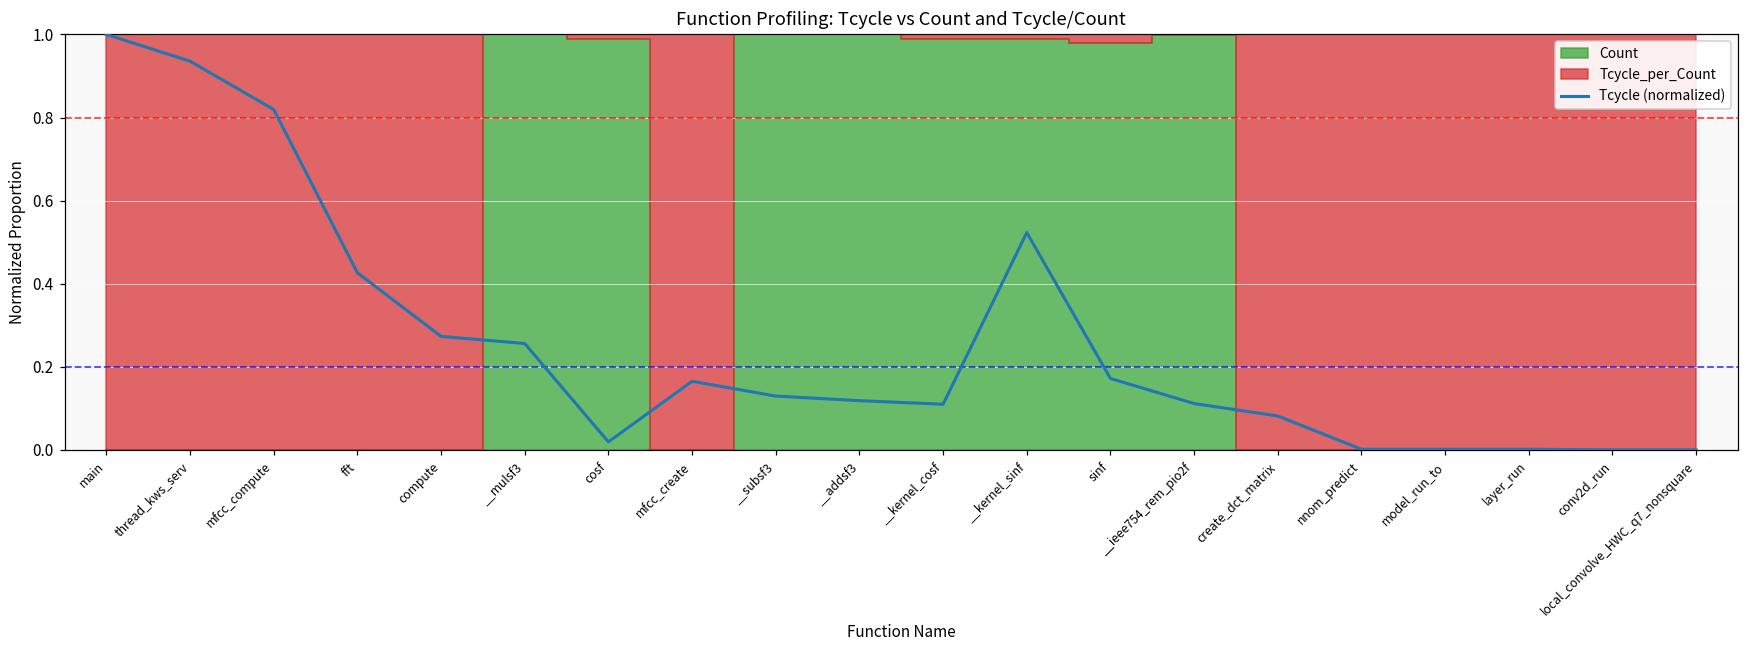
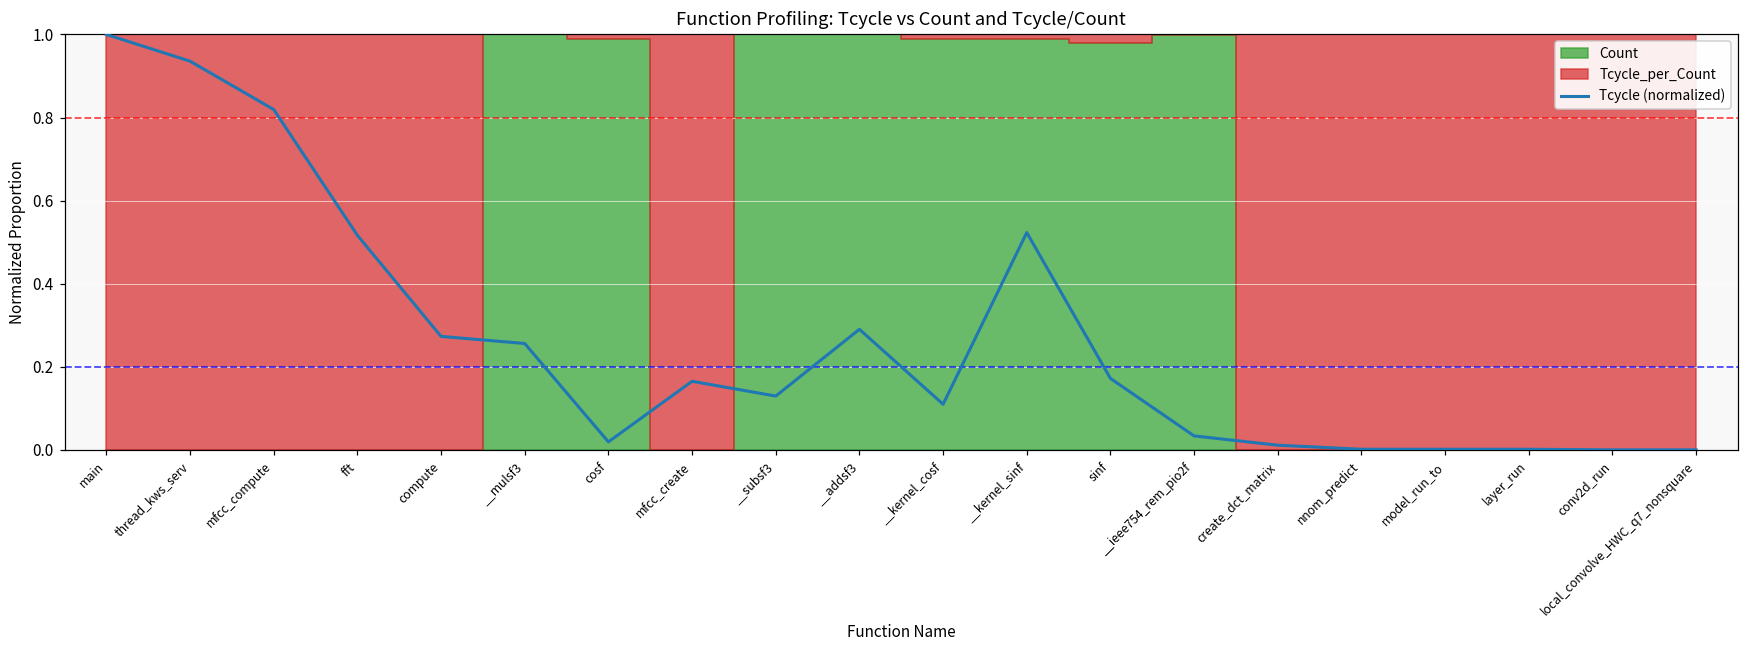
Tcycle (normalized), fft: 0.43 -> 0.52
Tcycle (normalized), __addsf3: 0.12 -> 0.29
Tcycle (normalized), __ieee754_rem_pio2f: 0.11 -> 0.03
Tcycle (normalized), create_dct_matrix: 0.08 -> 0.01
